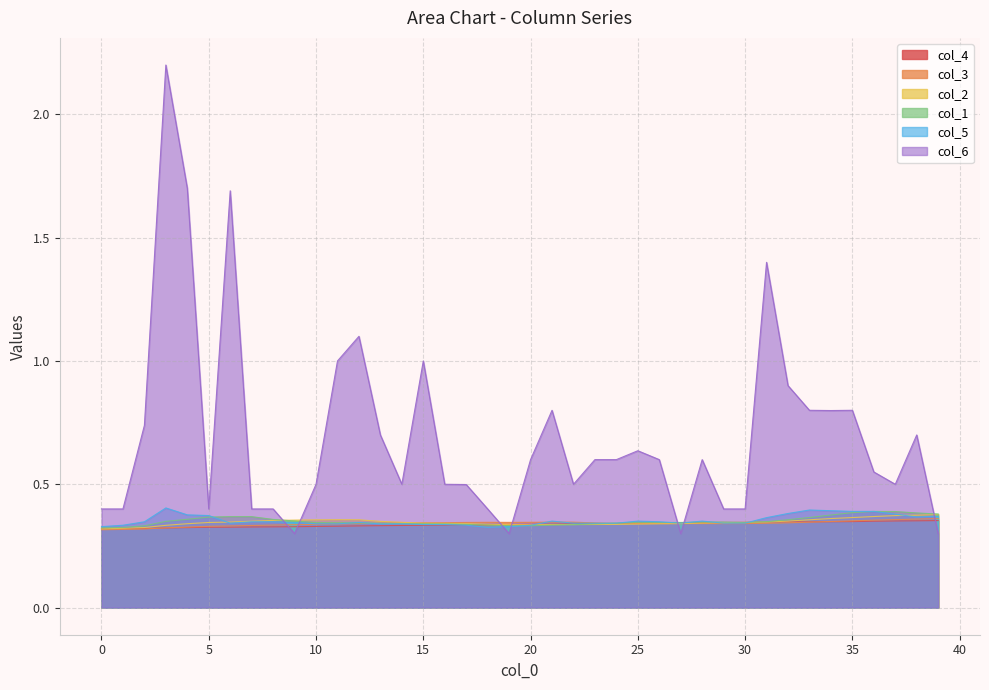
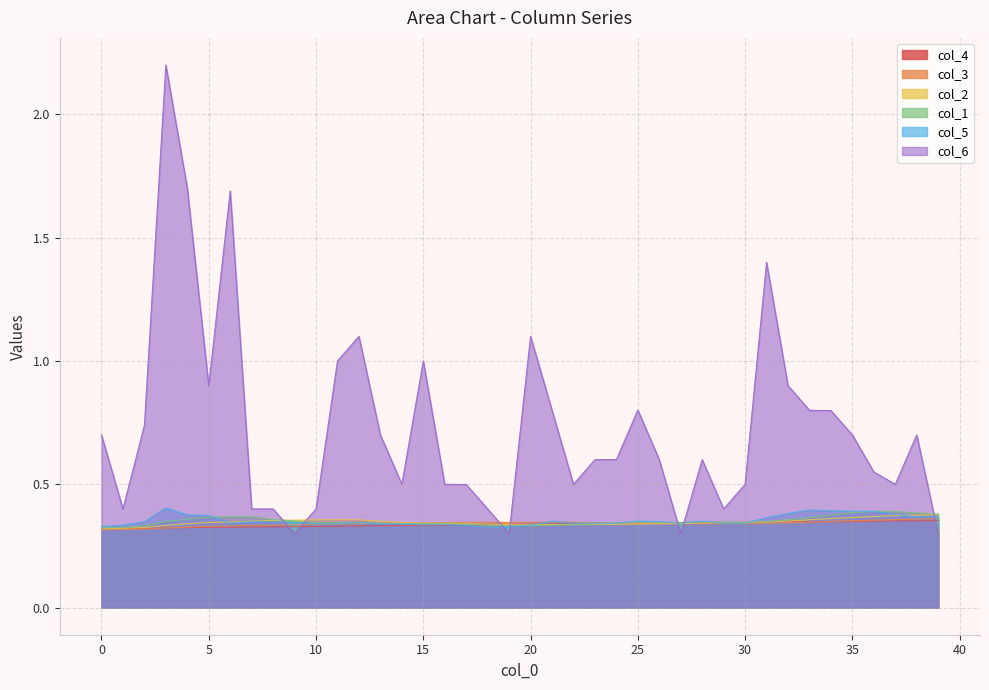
col_6, 0: 0.4 -> 0.7
col_6, 5: 0.4 -> 0.9
col_6, 10: 0.5 -> 0.4
col_6, 20: 0.6 -> 1.1
col_6, 25: 0.64 -> 0.80
col_6, 30: 0.4 -> 0.5
col_6, 35: 0.8 -> 0.7
